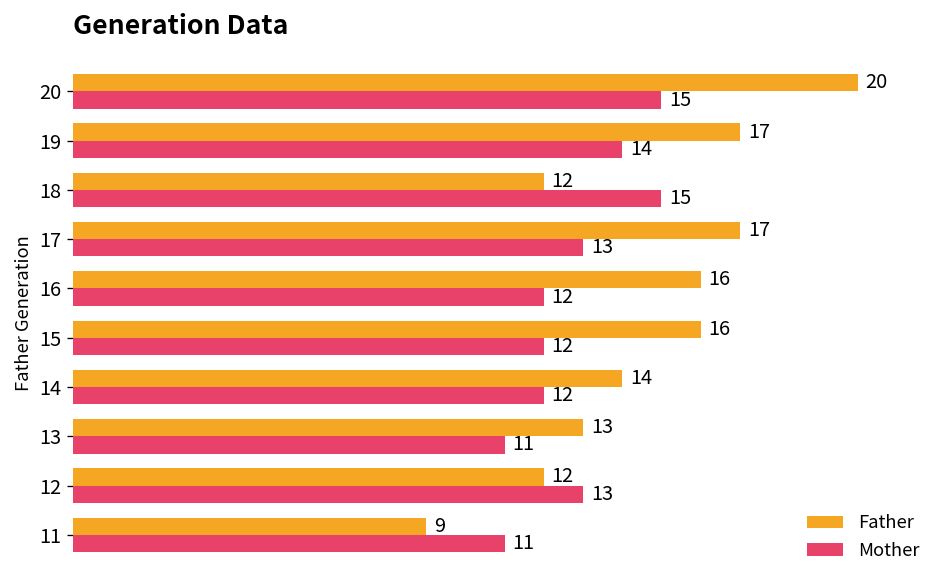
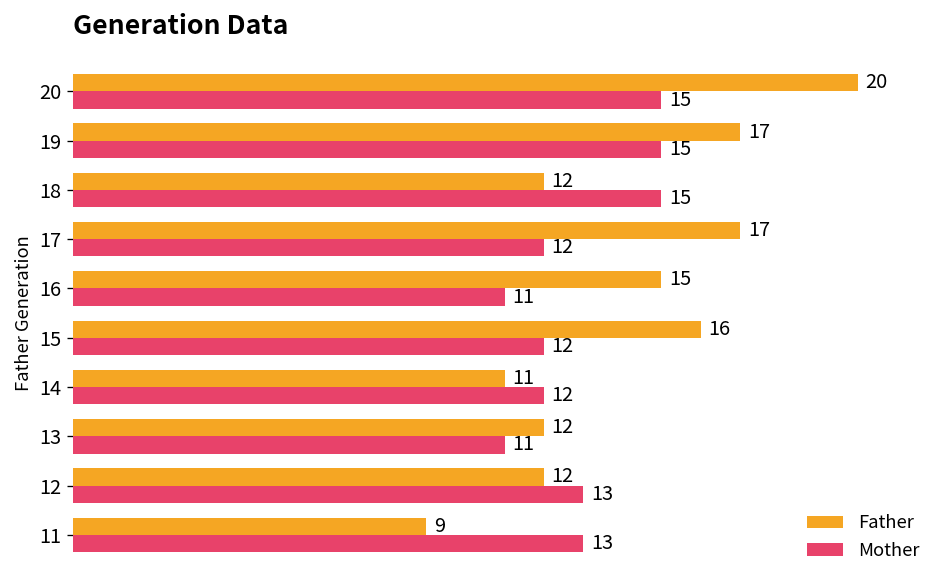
Mother, 19: 14 -> 15
Mother, 17: 13 -> 12
Father, 16: 16 -> 15
Mother, 16: 12 -> 11
Father, 14: 14 -> 11
Father, 13: 13 -> 12
Mother, 11: 11 -> 13
